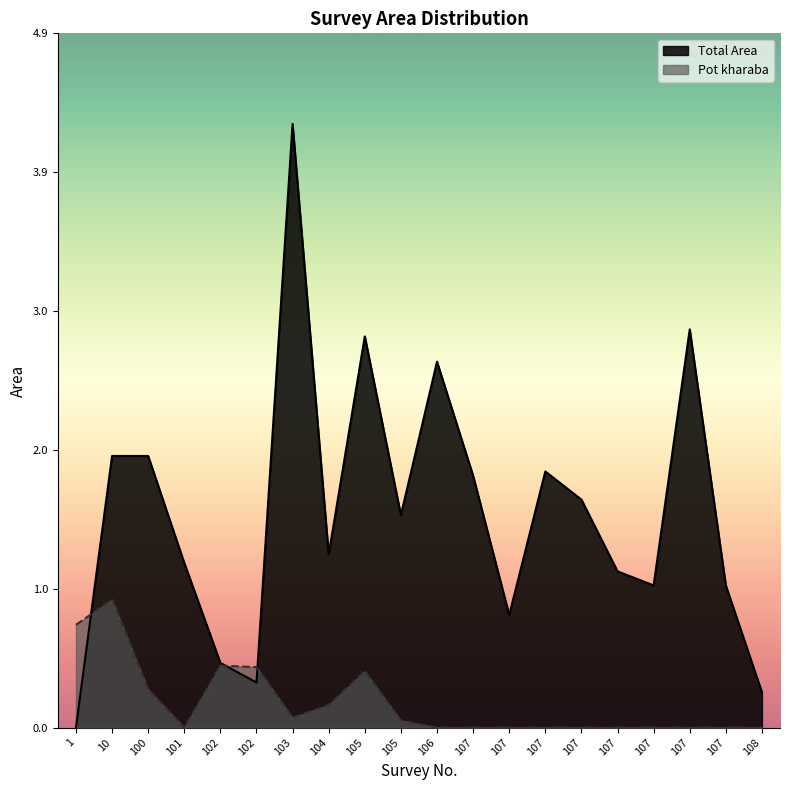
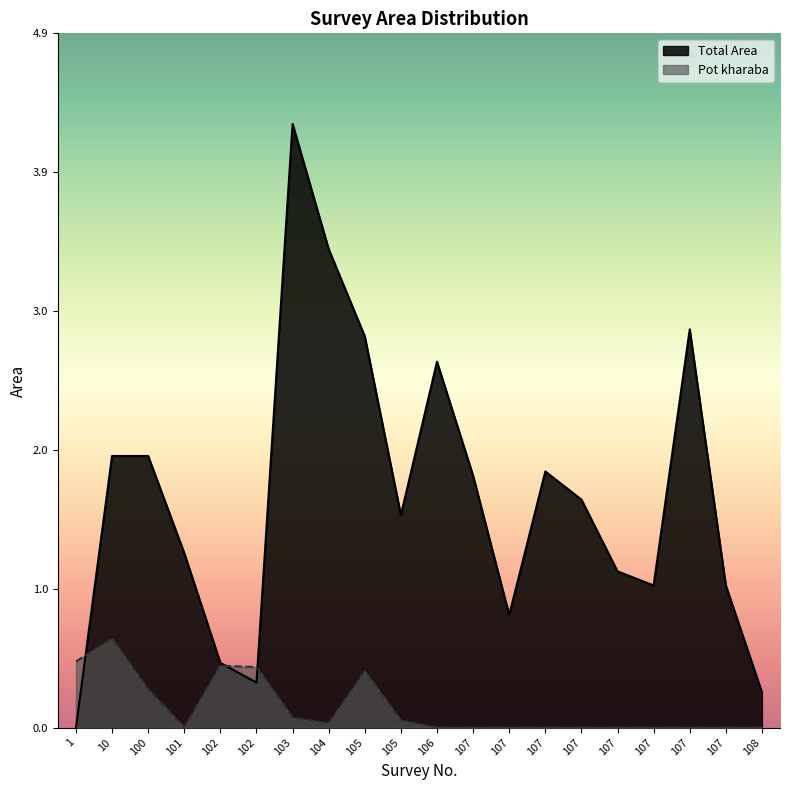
Pot kharaba, 1: 0.73 -> 0.47
Pot kharaba, 10: 0.91 -> 0.63
Total Area, 101: 1.17 -> 1.24
Total Area, 104: 1.23 -> 3.40
Pot kharaba, 104: 0.16 -> 0.03
